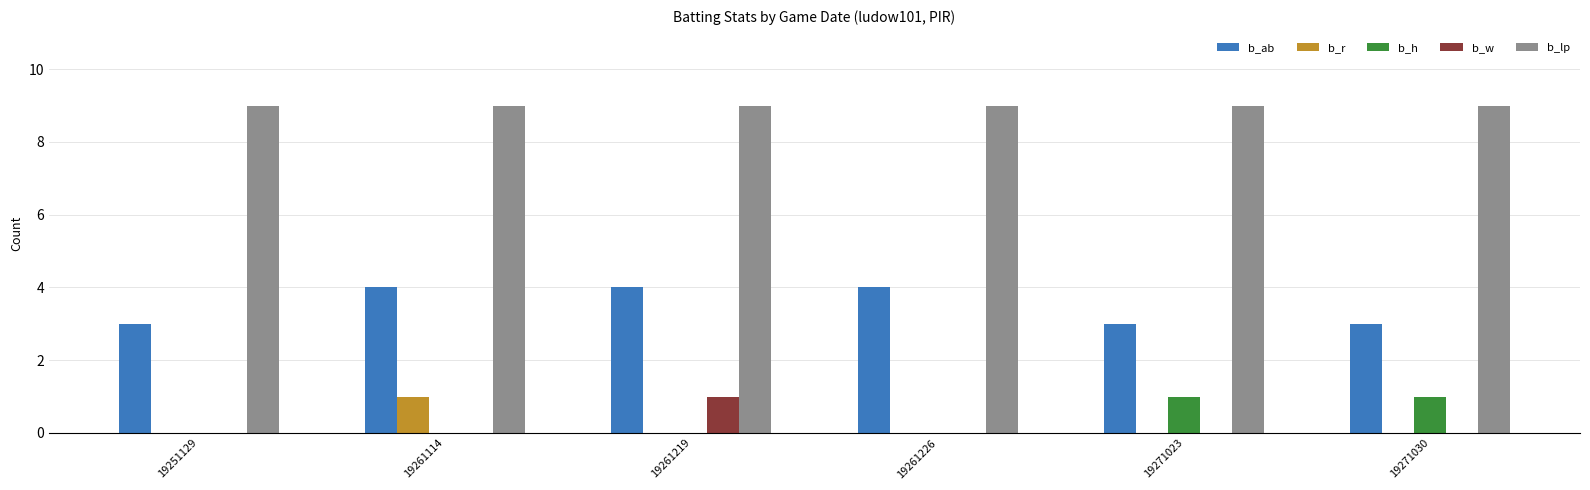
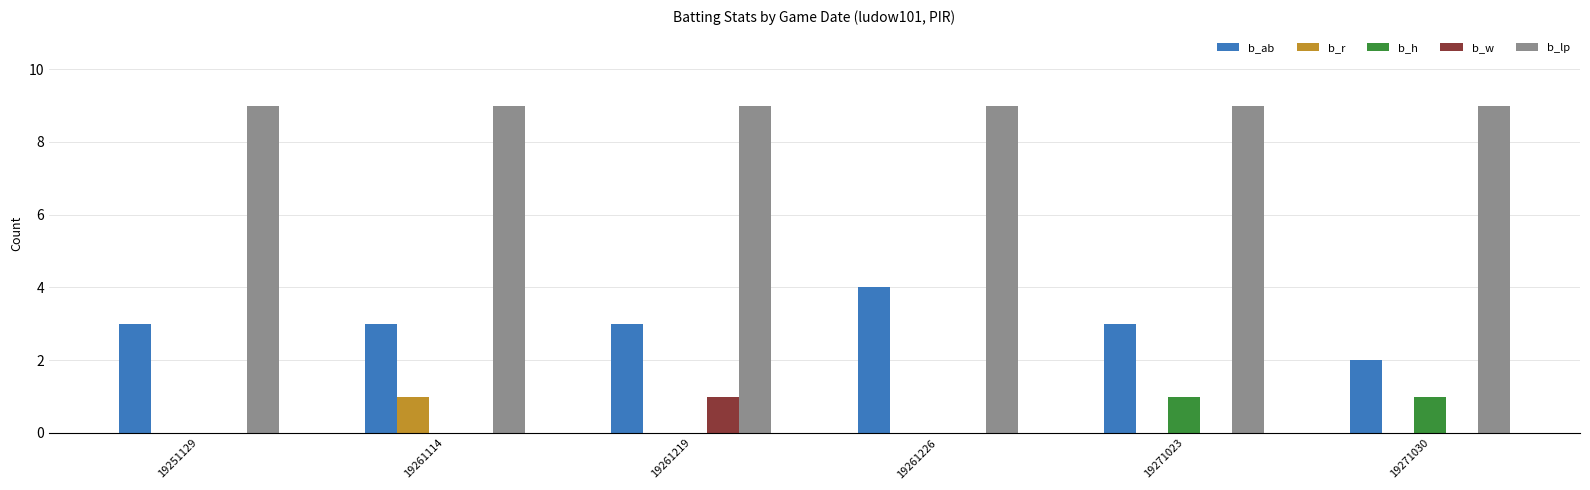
b_ab, 19261114: 4 -> 3
b_ab, 19261219: 4 -> 3
b_ab, 19271030: 3 -> 2
